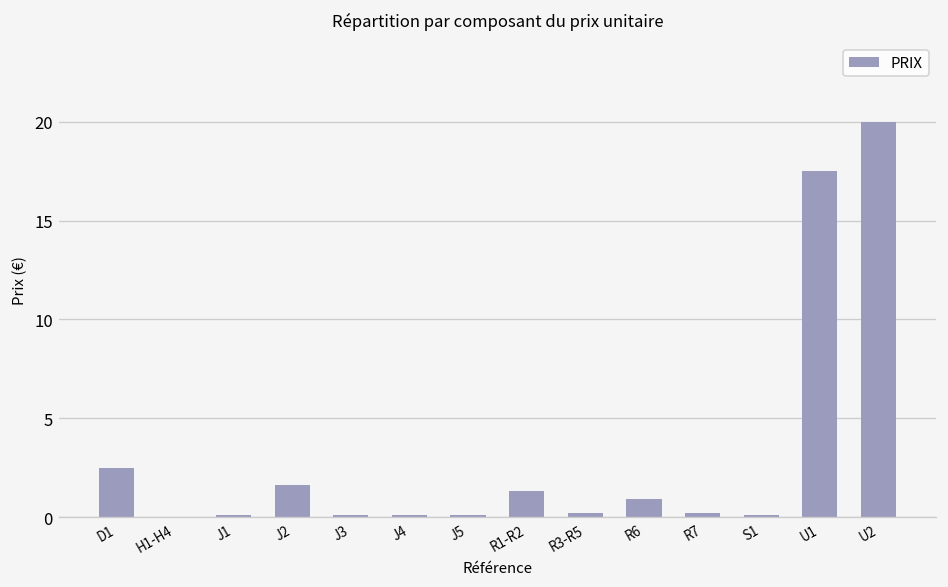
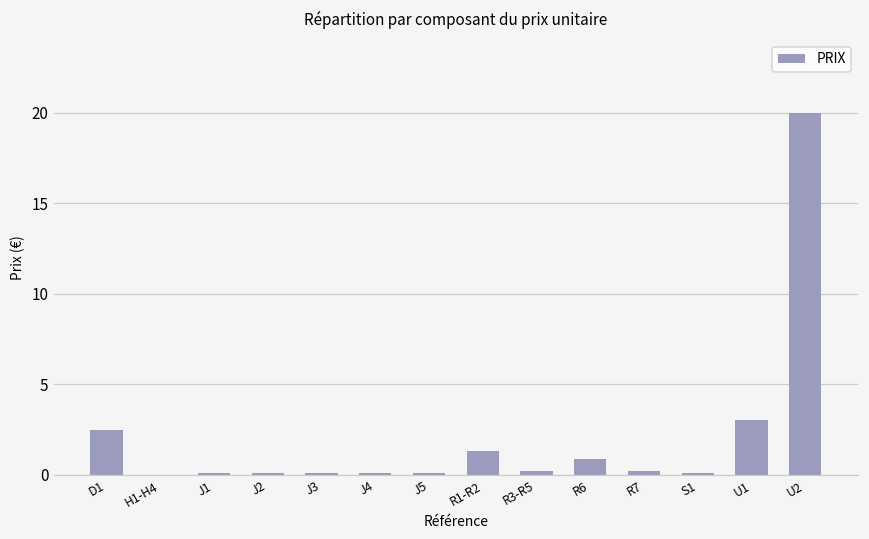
J2: 1.6 -> 0.1
U1: 17.5 -> 3.0
